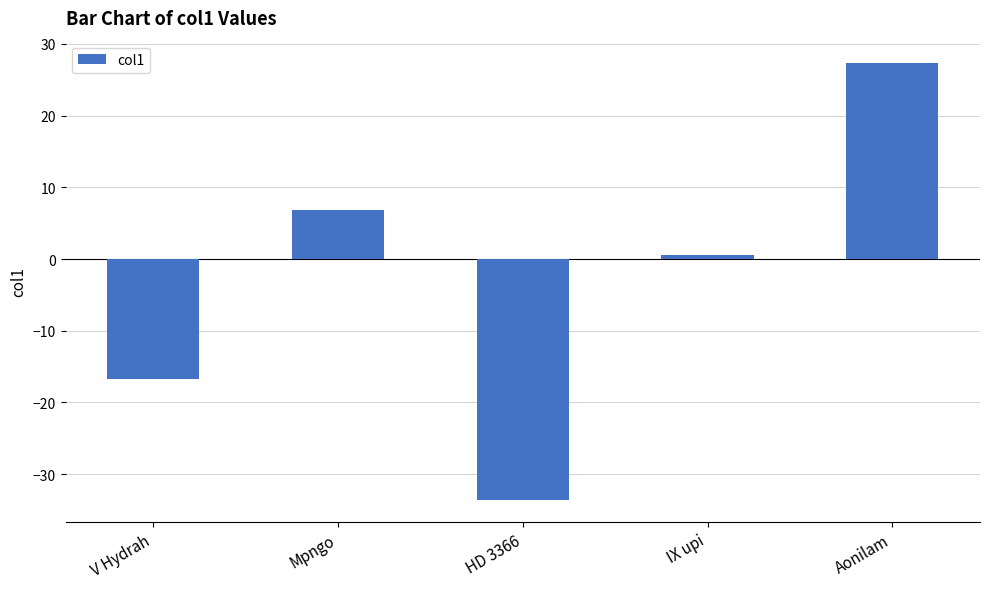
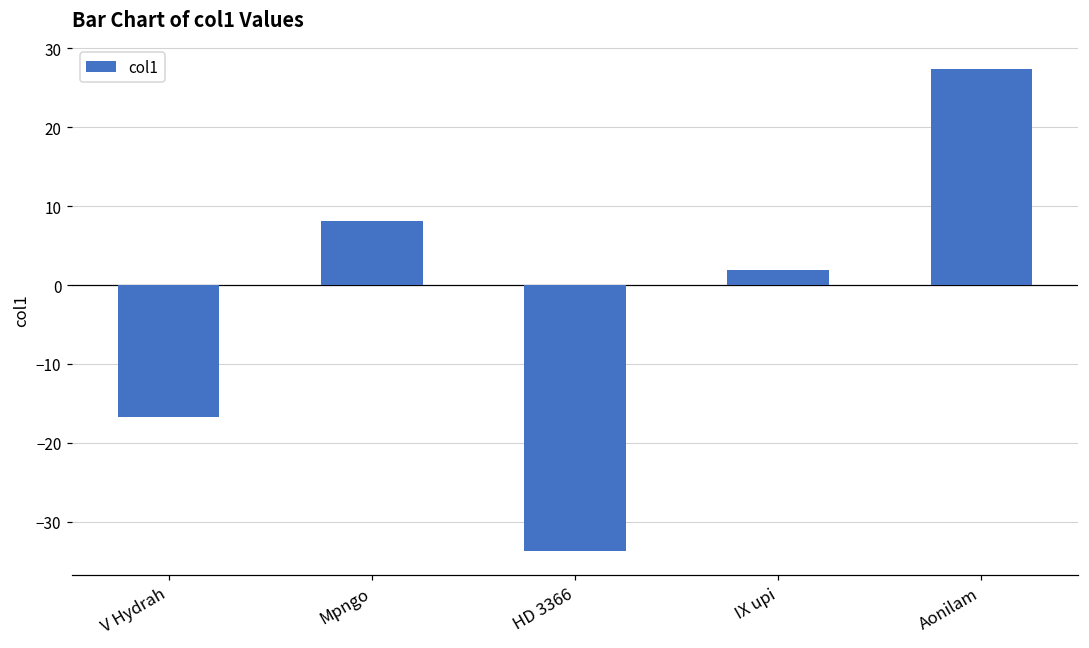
Mpngo: 7 -> 8
IX upi: 1 -> 2
